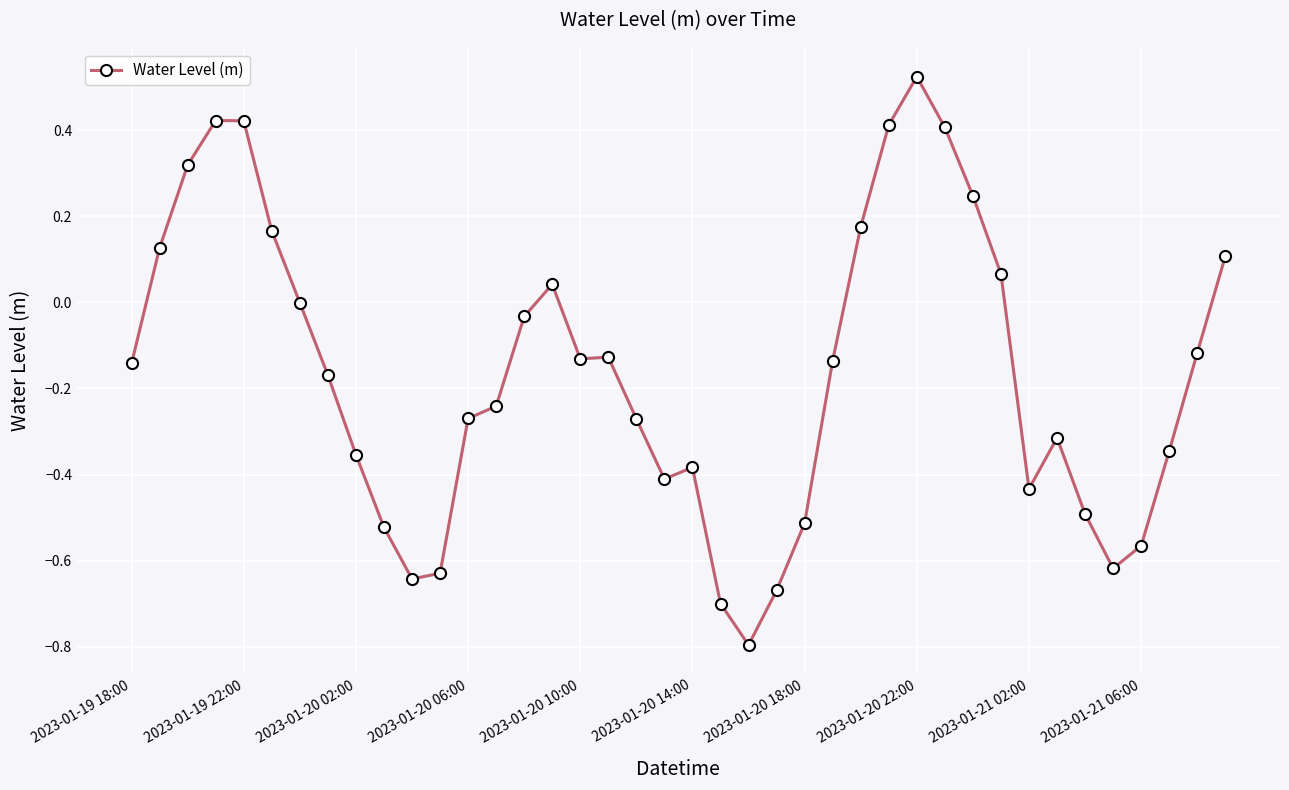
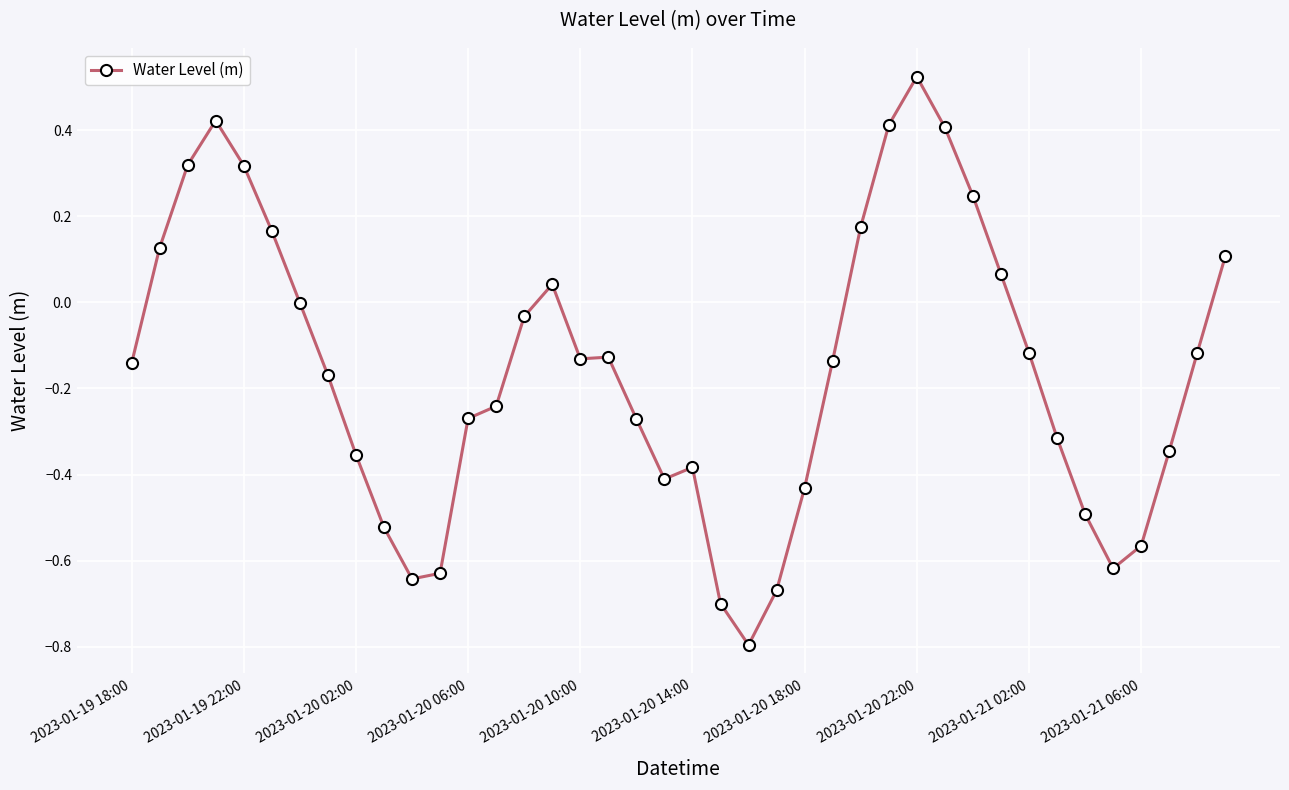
2023-01-19 22:00: 0.42 -> 0.32
2023-01-20 18:00: -0.51 -> -0.43
2023-01-21 02:00: -0.43 -> -0.12
